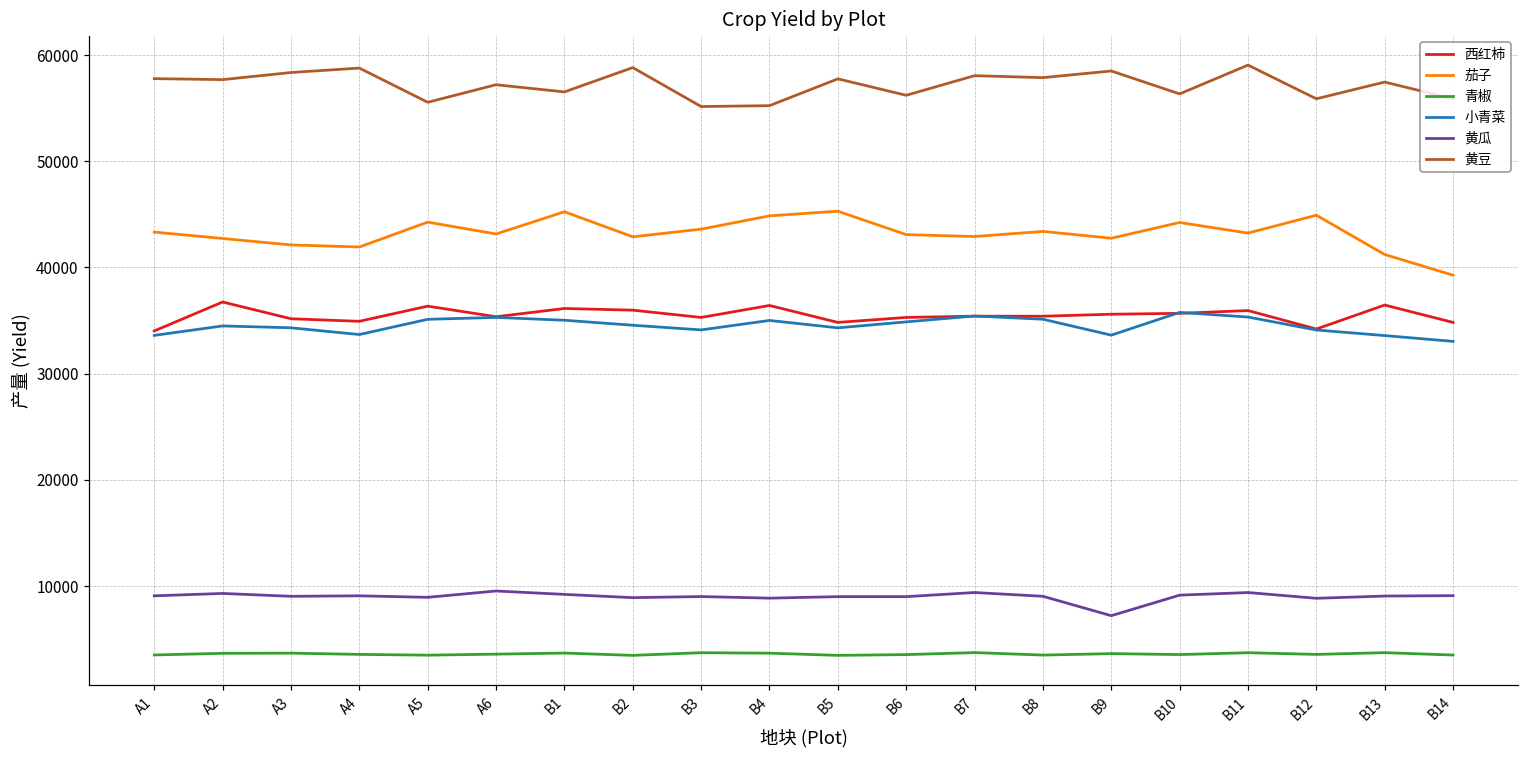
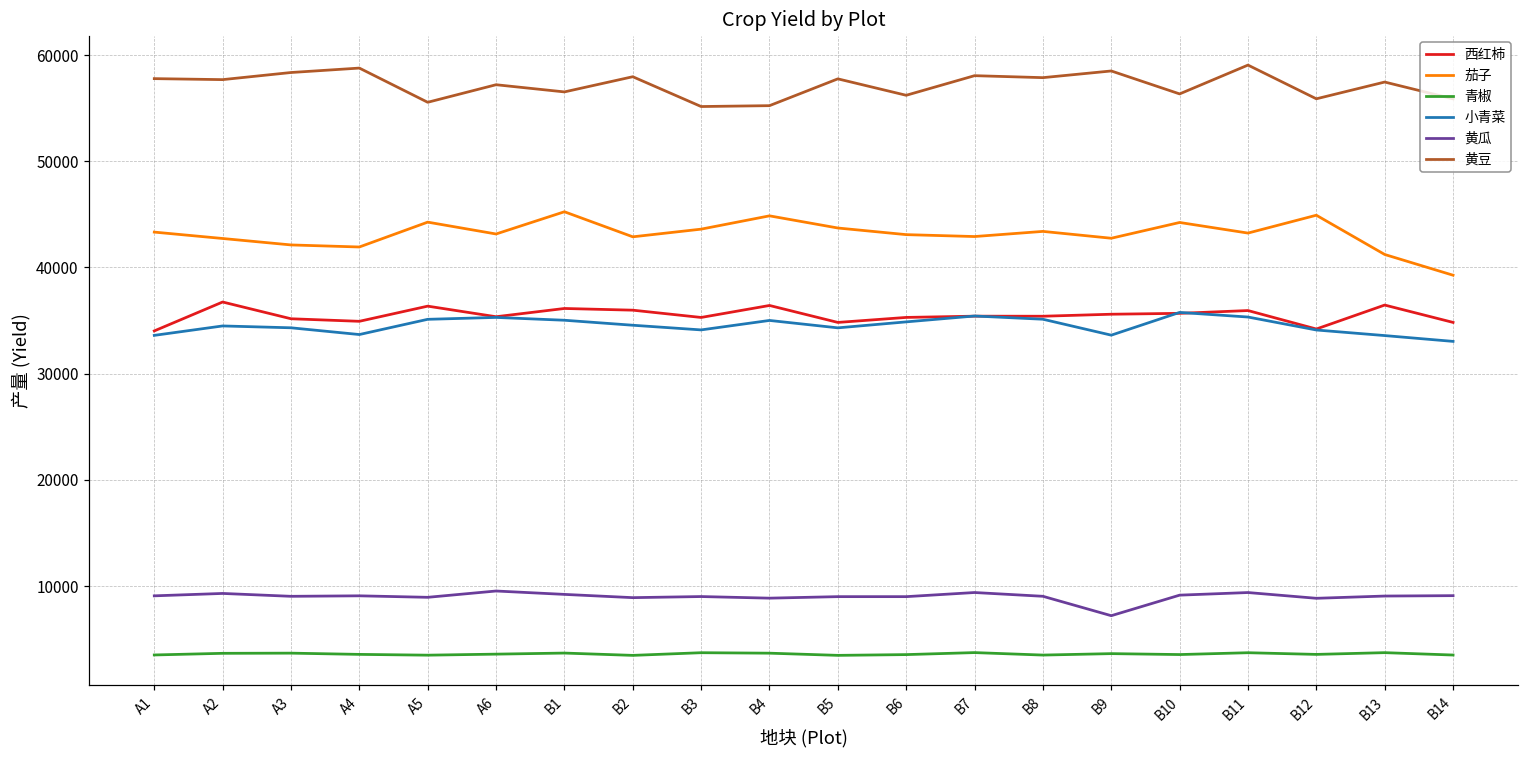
黄豆, B2: 59000 -> 58000
茄子, B5: 45000 -> 44000
